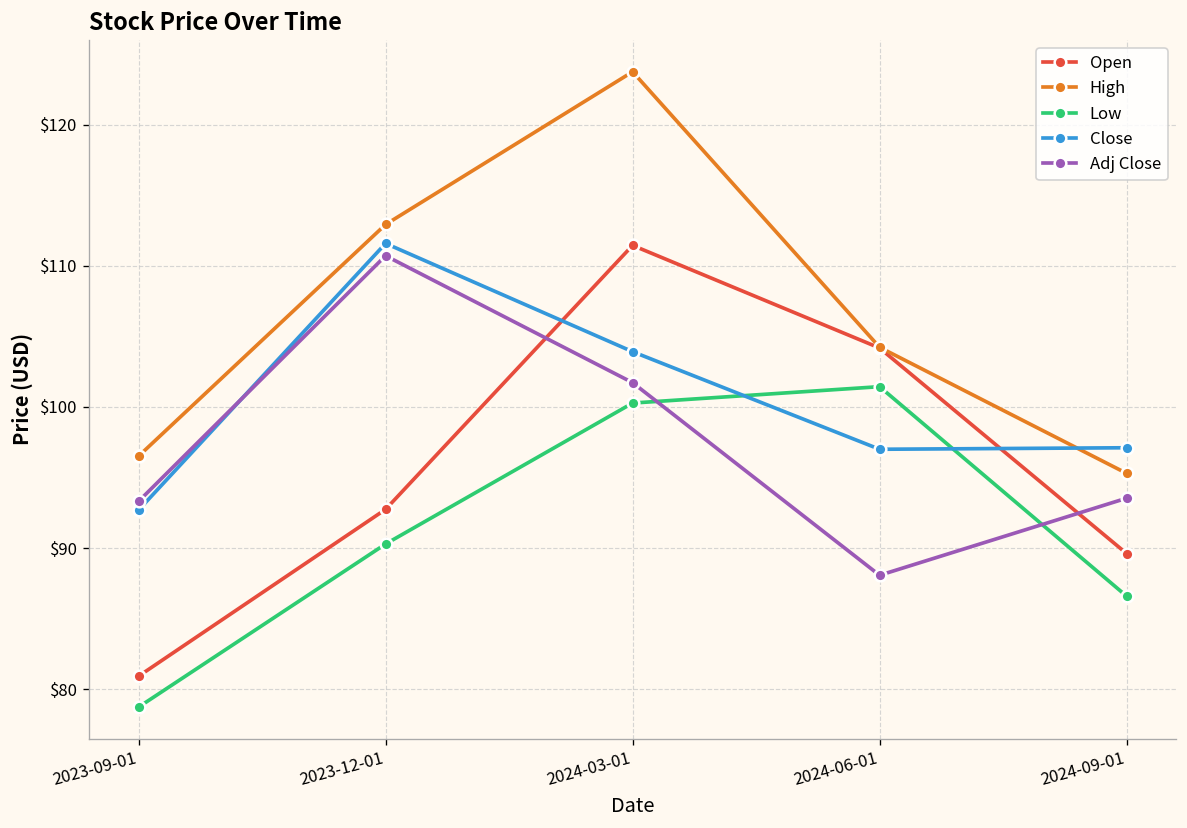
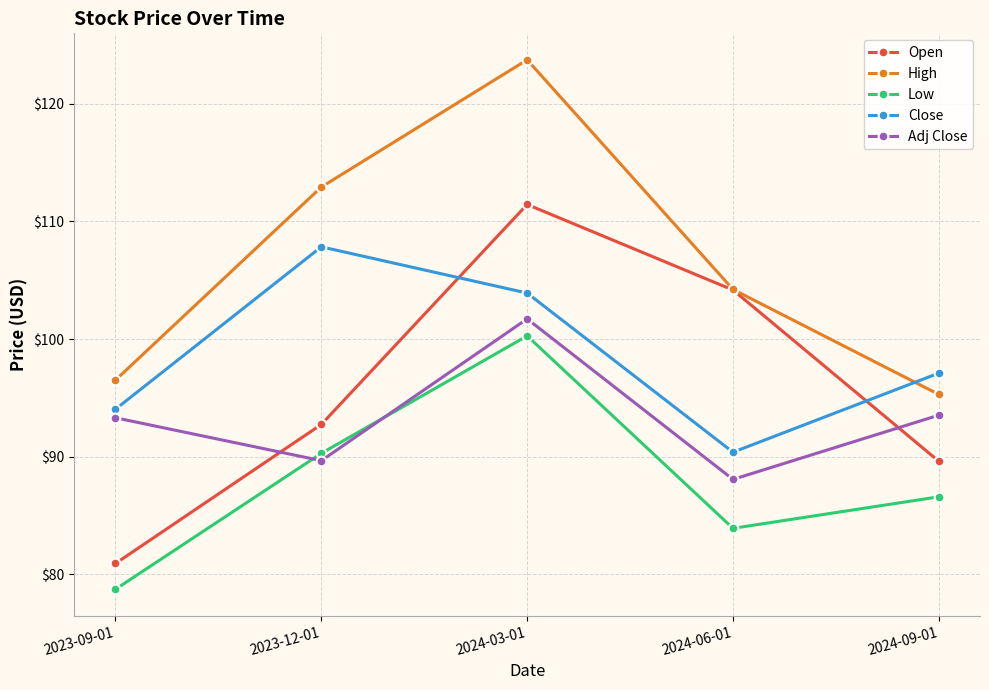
Close, 2023-09-01: $92.7 -> $94.0
Close, 2023-12-01: $111.6 -> $107.8
Adj Close, 2023-12-01: $110.7 -> $89.7
Low, 2024-06-01: $101.4 -> $83.9
Close, 2024-06-01: $97.0 -> $90.4
